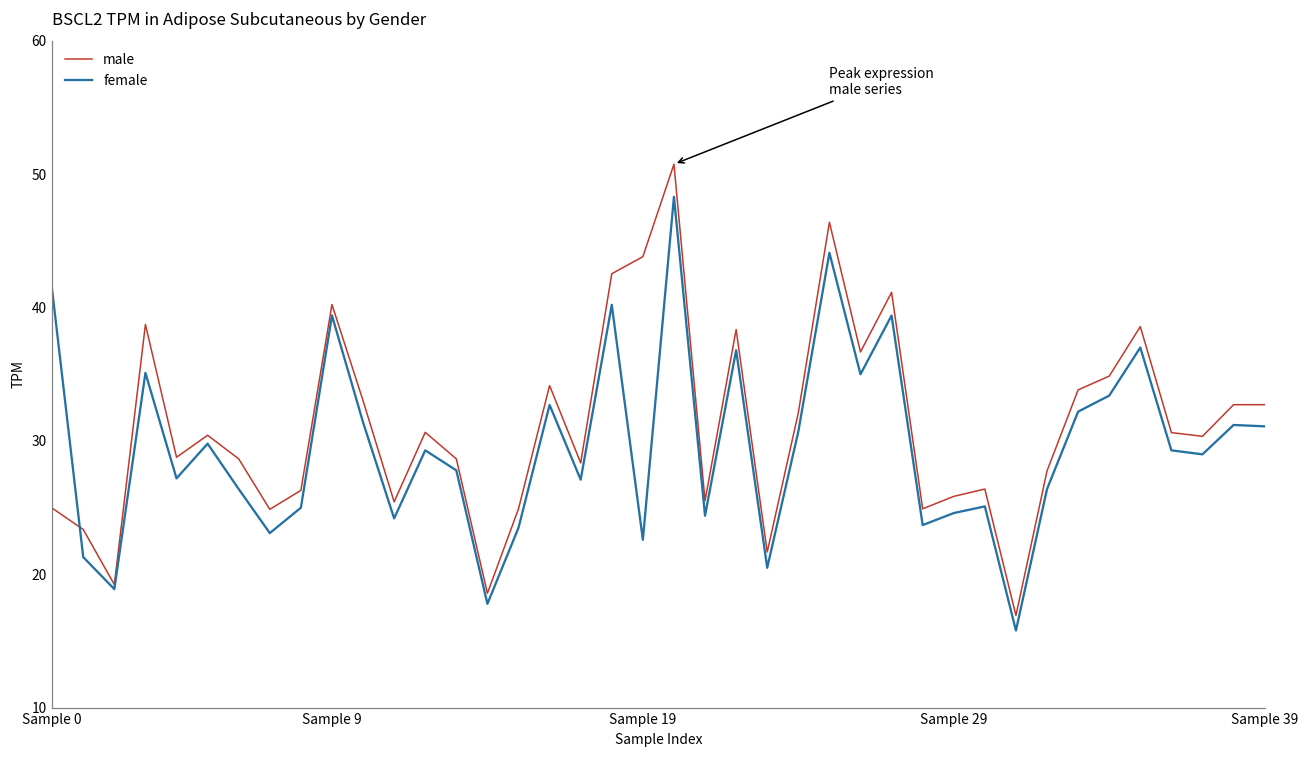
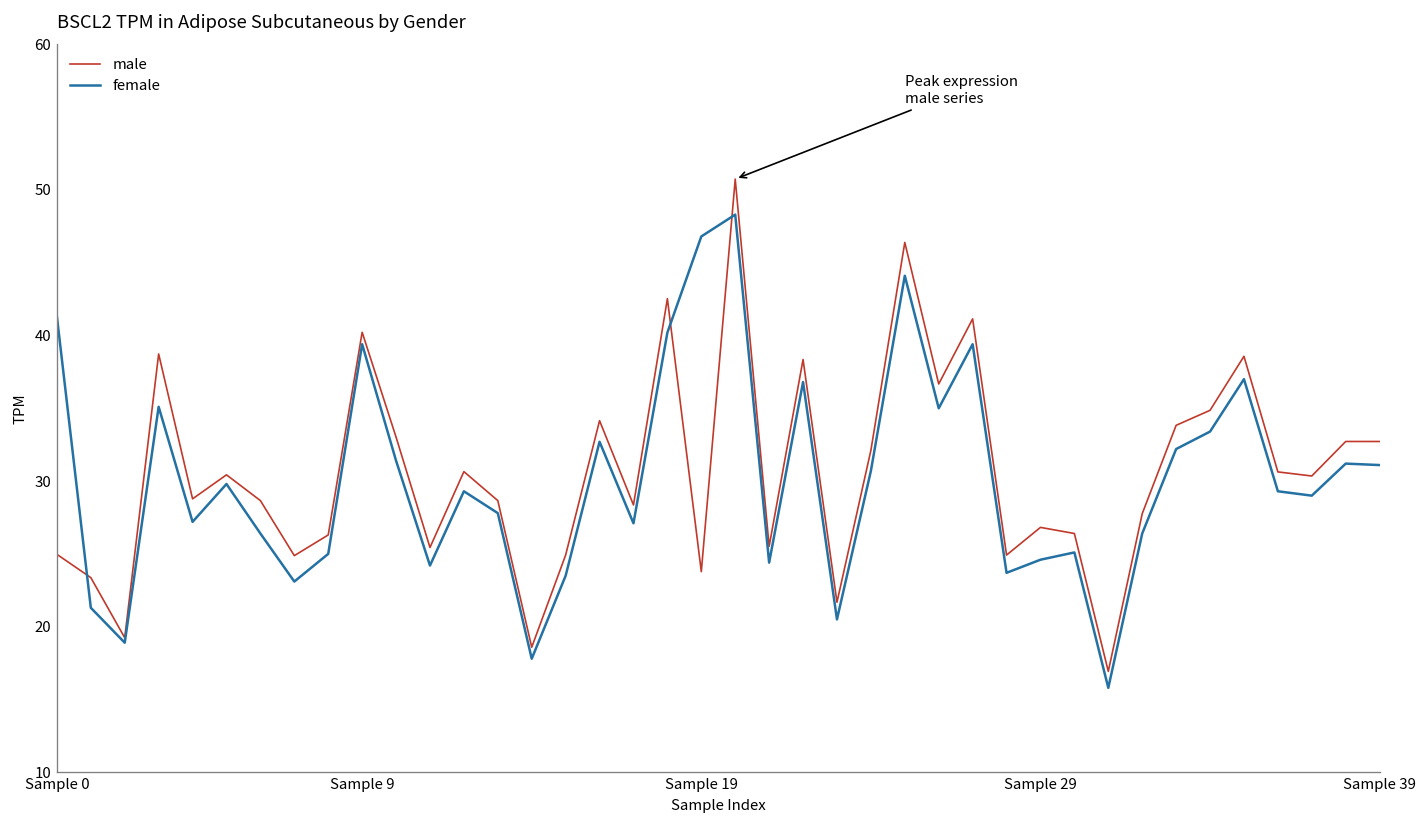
male, Sample 19: 43.8 -> 23.8
female, Sample 19: 22.6 -> 46.8
male, Sample 29: 25.9 -> 26.8
